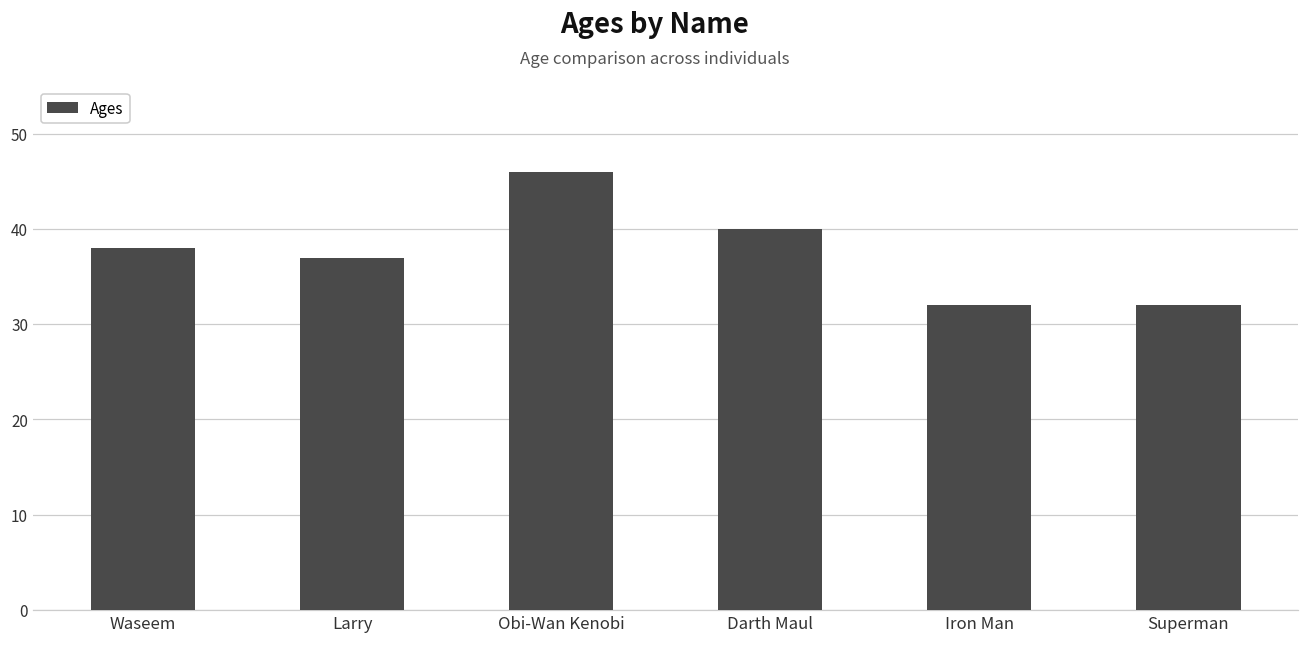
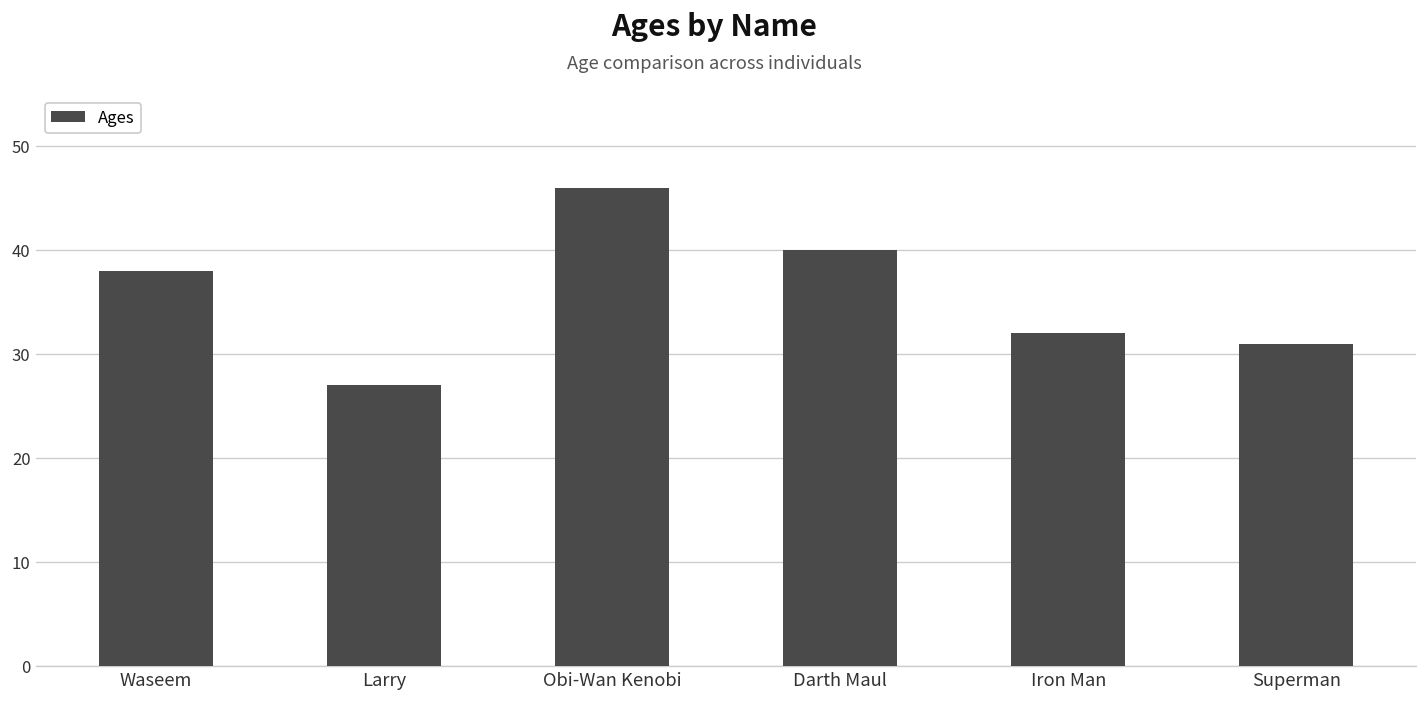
Larry: 37 -> 27
Superman: 32 -> 31
